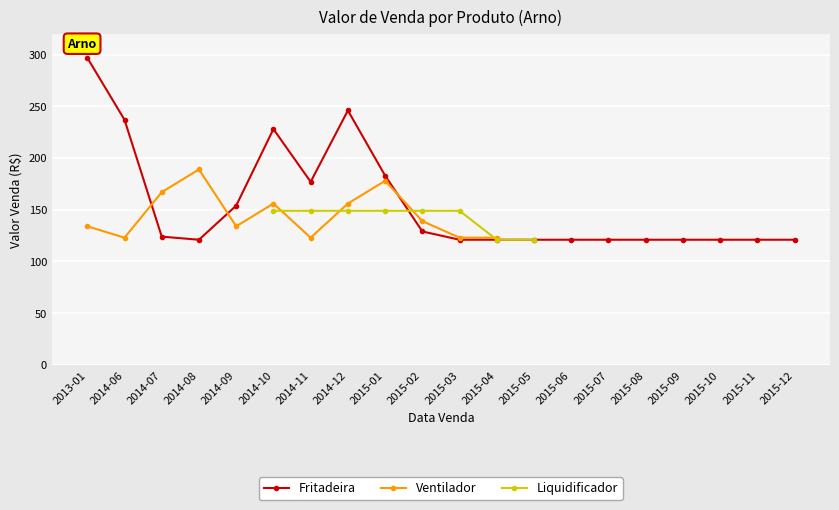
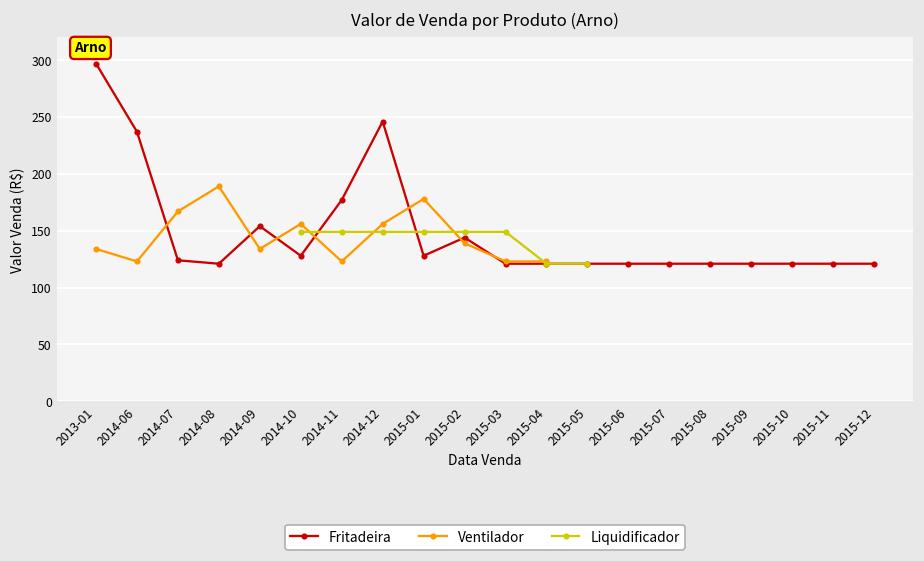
Fritadeira, 2014-10: 228 -> 128
Fritadeira, 2015-01: 183 -> 128
Fritadeira, 2015-02: 129 -> 144
